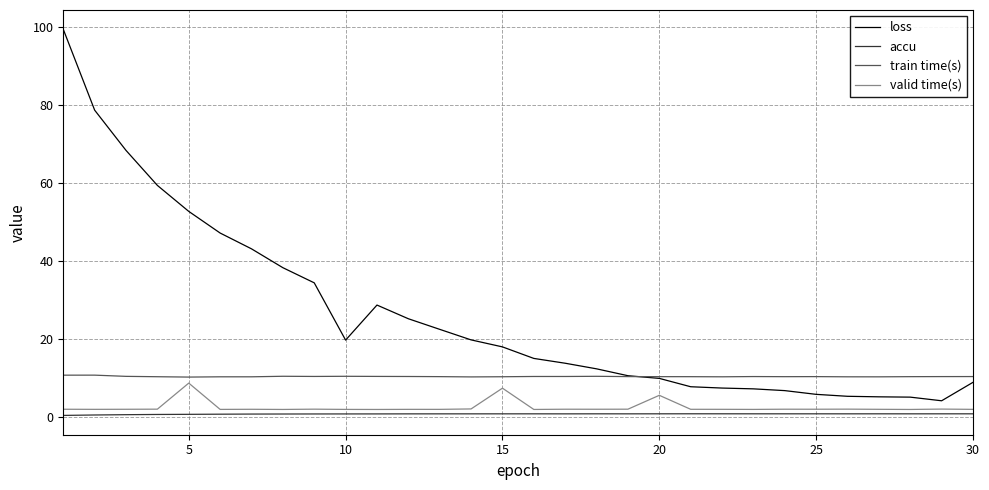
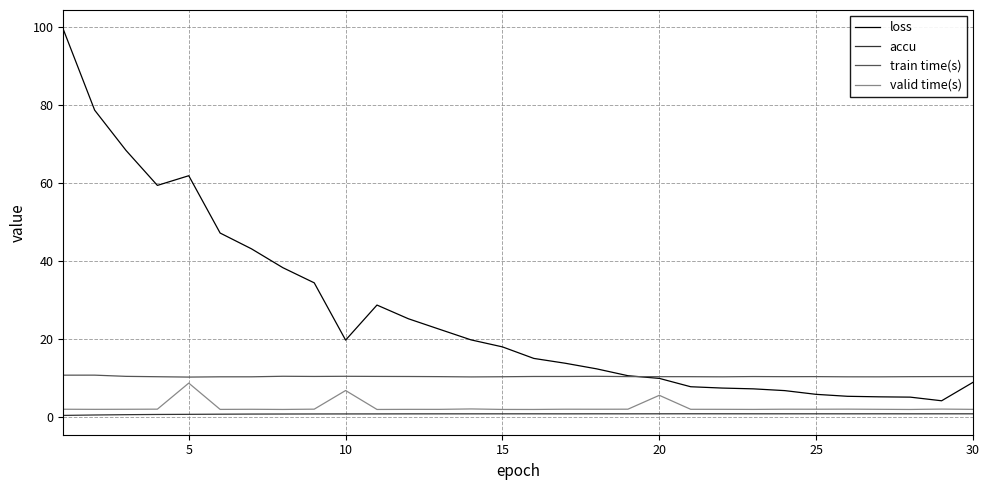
loss, 5: 53 -> 62
valid time(s), 10: 2 -> 7
valid time(s), 15: 7 -> 2
